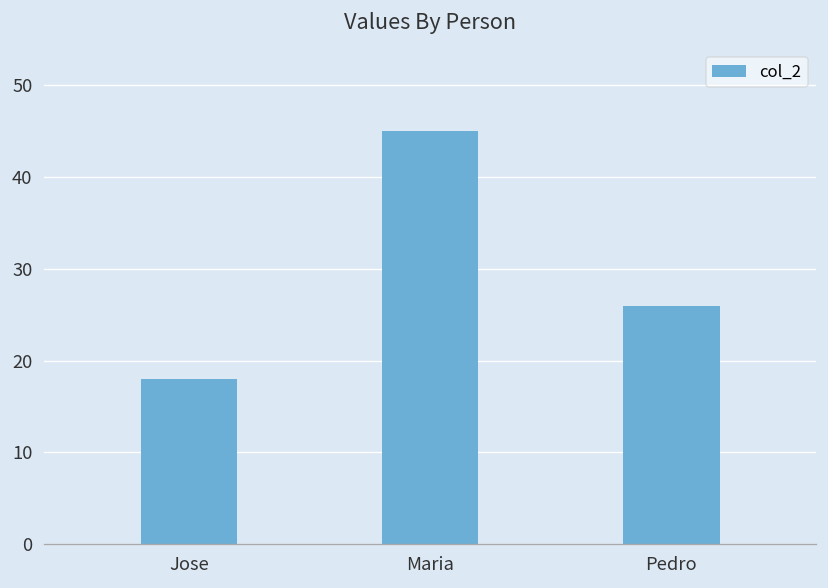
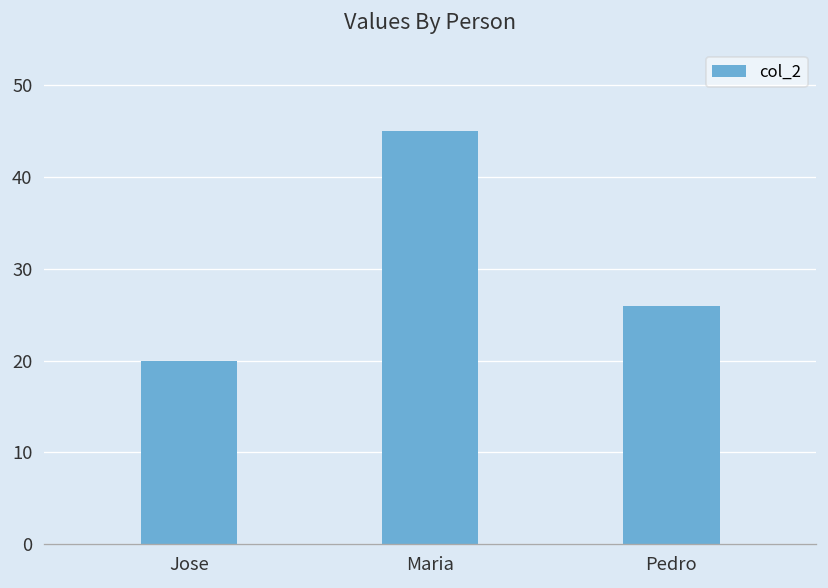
Jose: 18 -> 20
